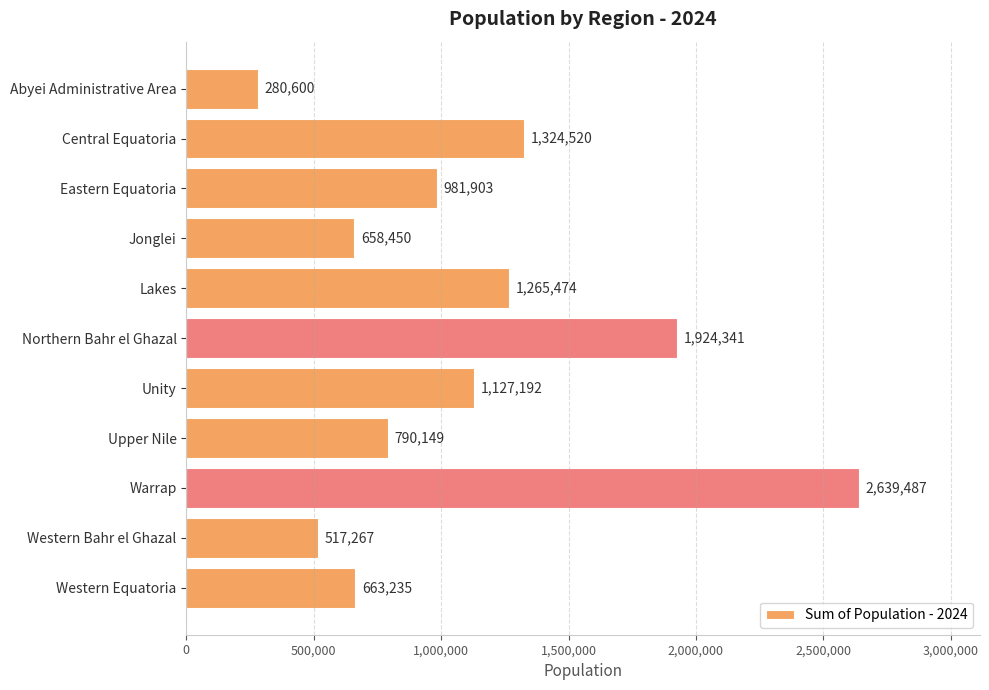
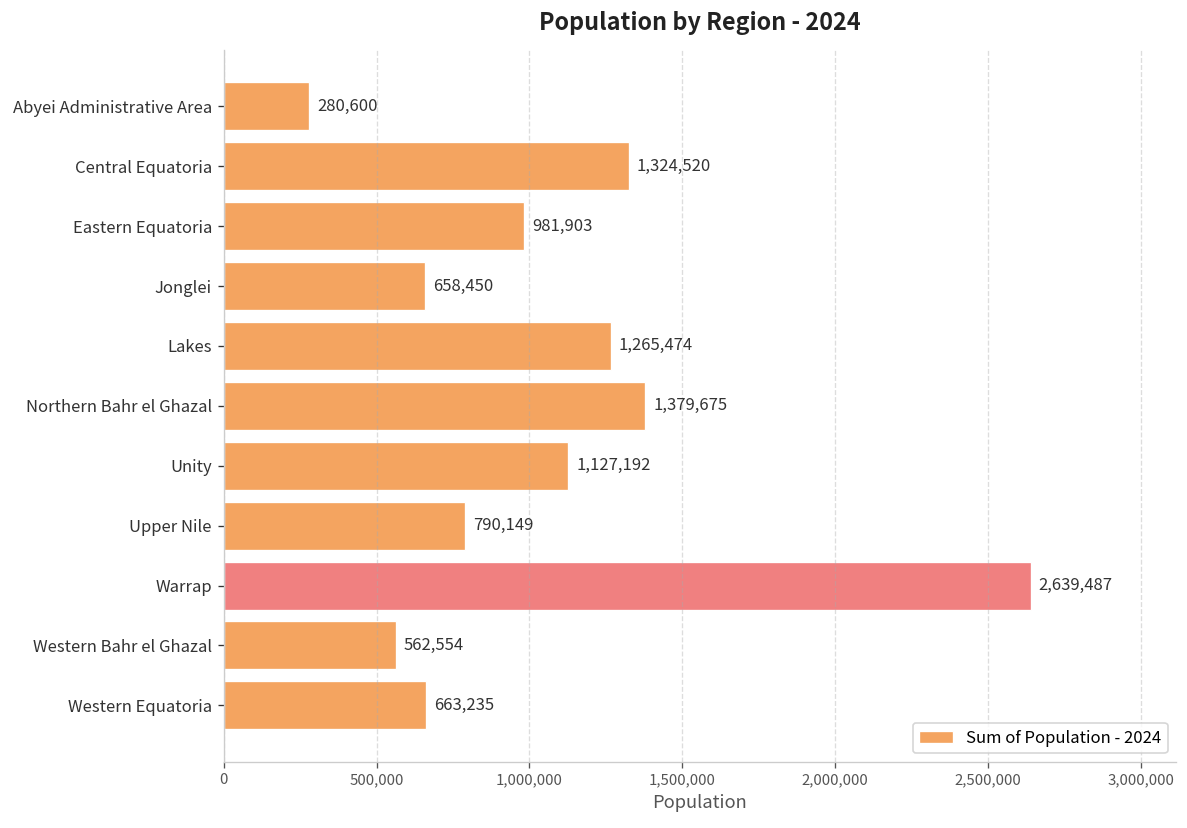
Northern Bahr el Ghazal: 1,924,341 -> 1,379,675
Western Bahr el Ghazal: 517,267 -> 562,554
